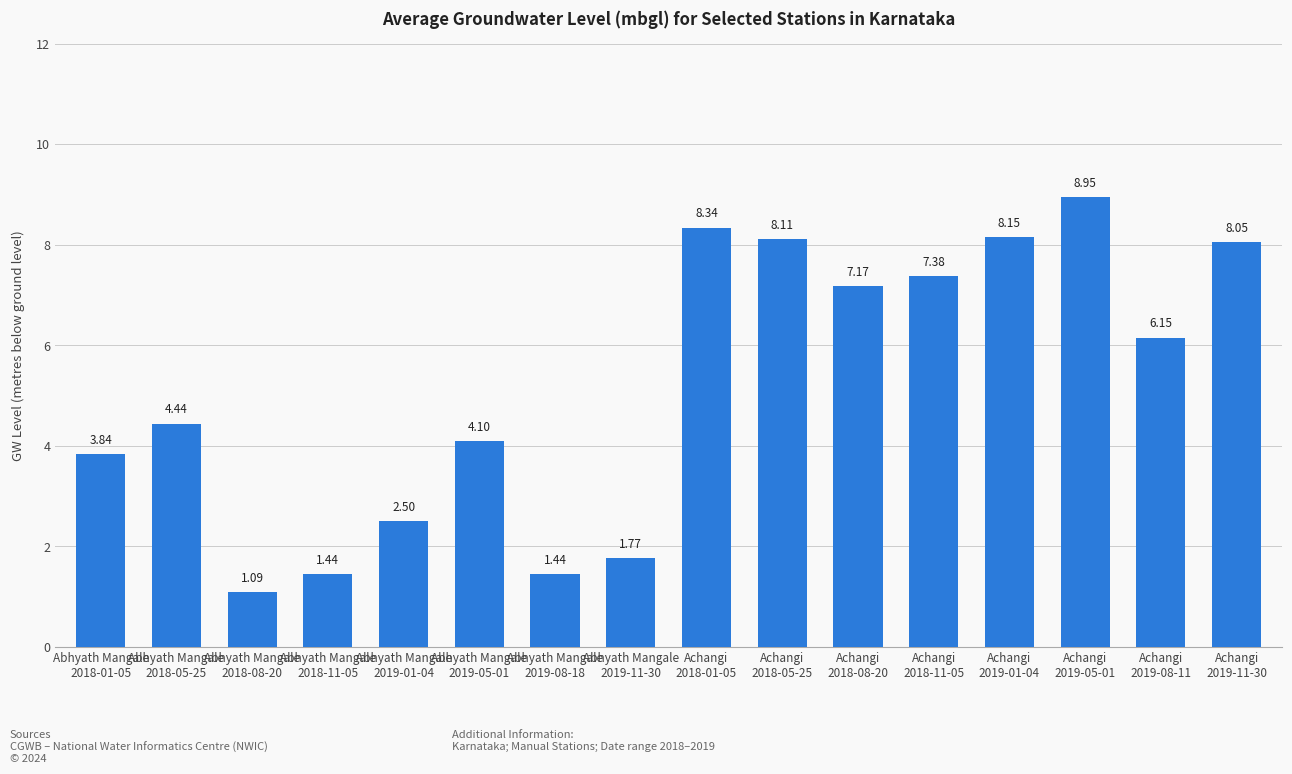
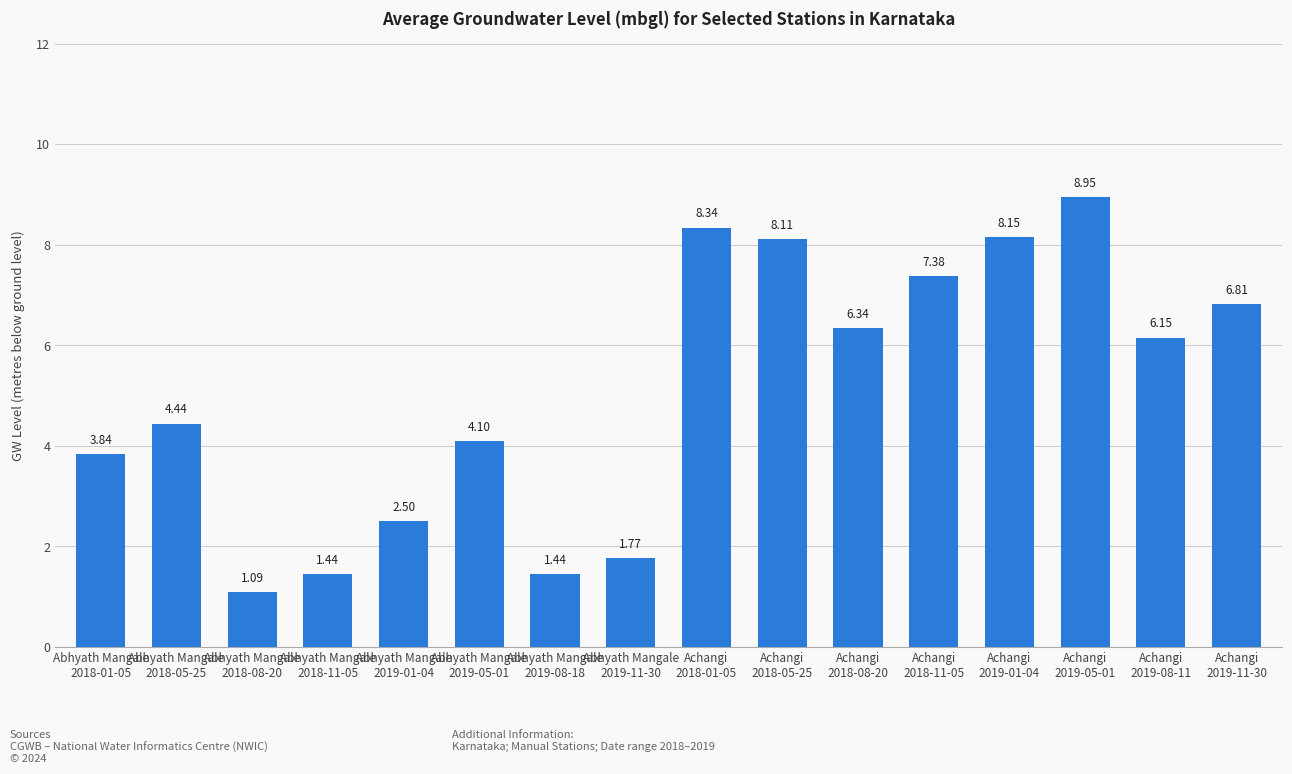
Achangi 2018-08-20: 7.17 -> 6.34
Achangi 2019-11-30: 8.05 -> 6.81
